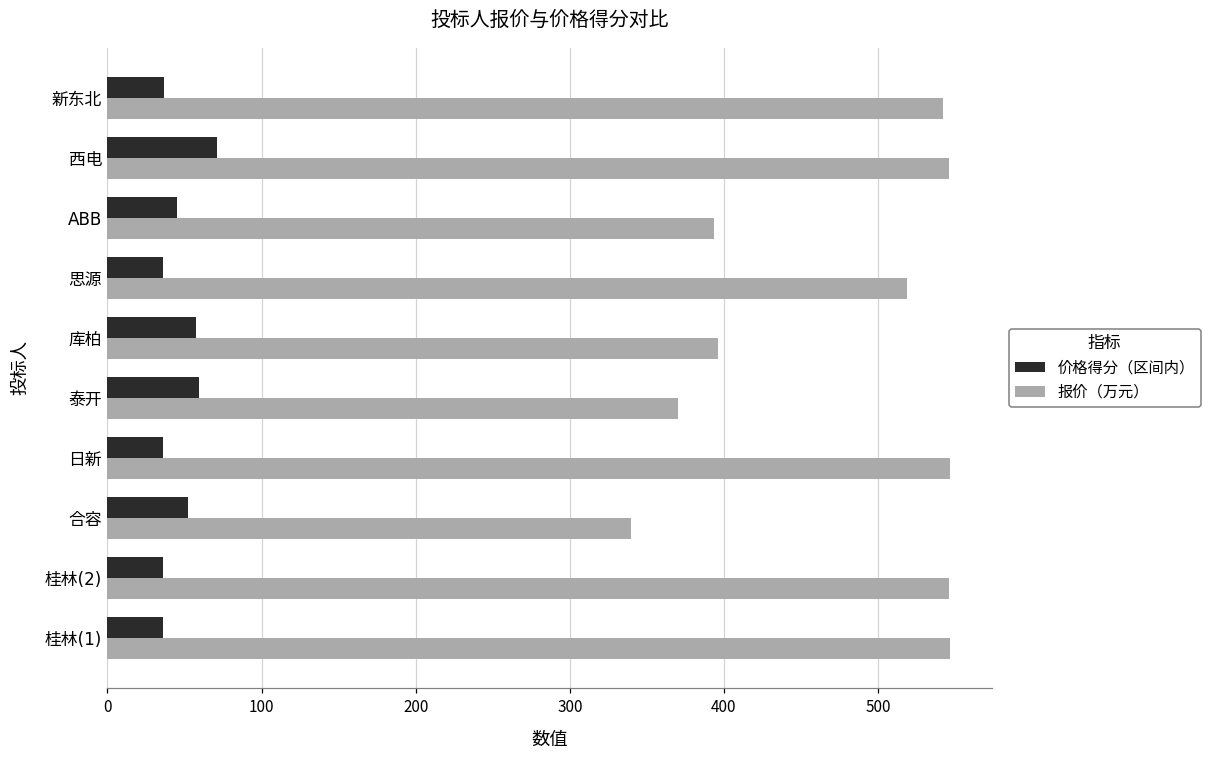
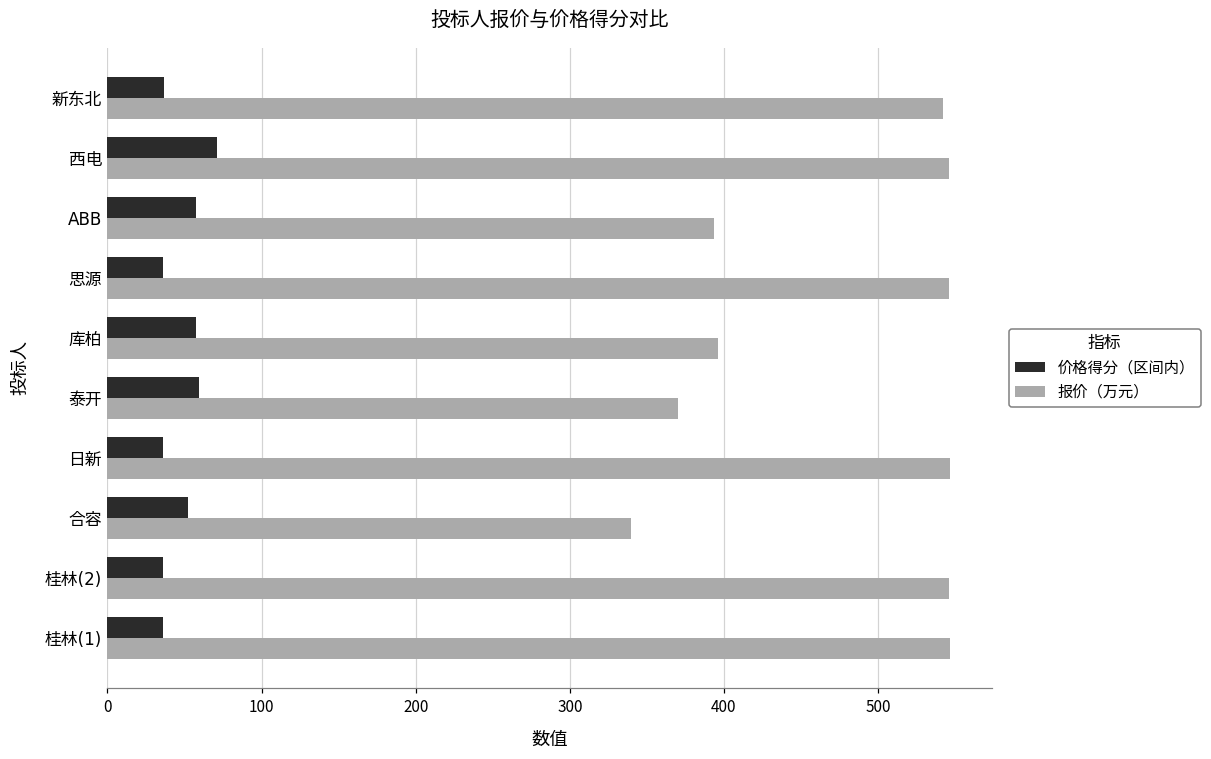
价格得分（区间内）, ABB: 45 -> 57
报价（万元）, 思源: 519 -> 546
